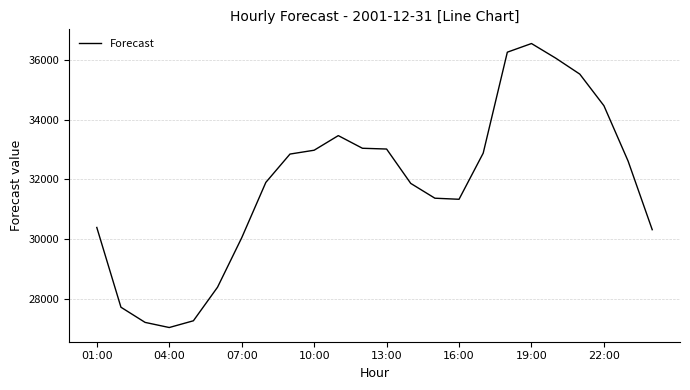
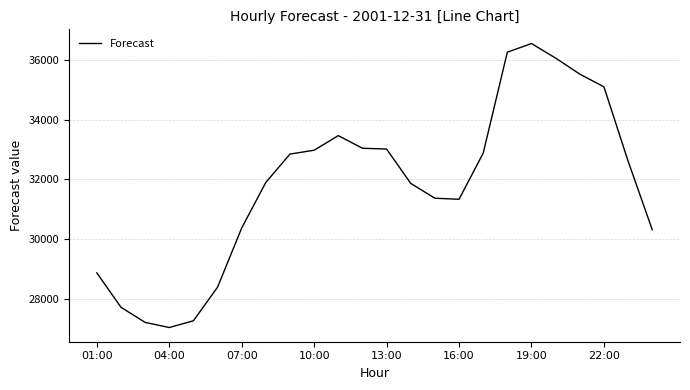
01:00: 30400 -> 28900
07:00: 30100 -> 30400
22:00: 34500 -> 35100
